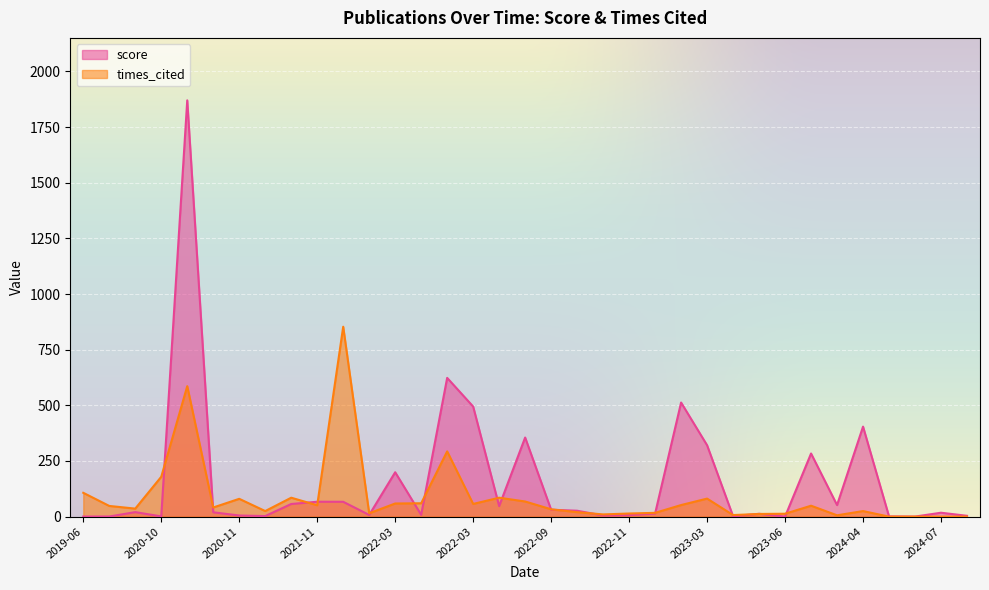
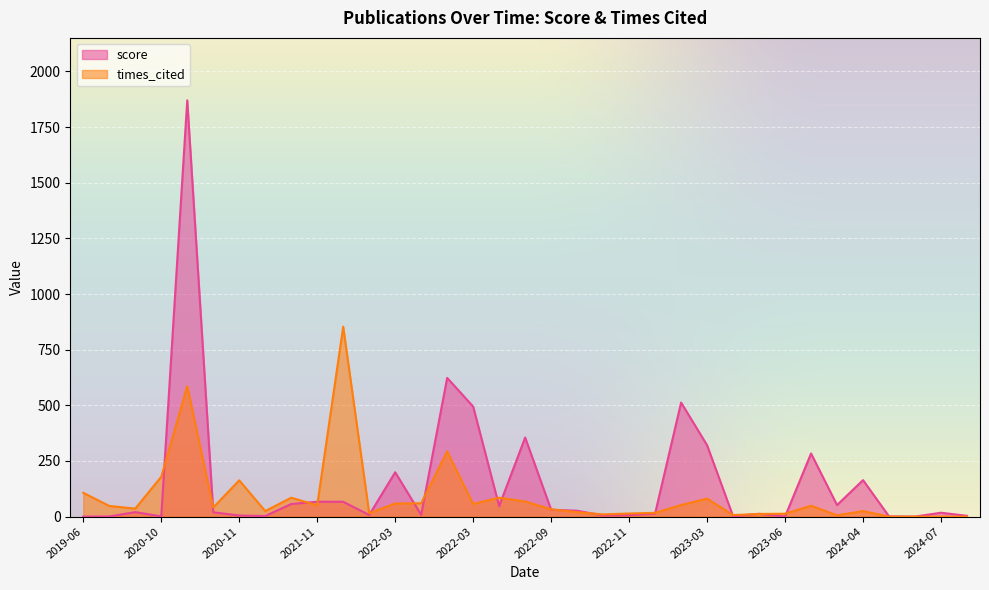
times_cited, 2020-11: 80 -> 160
score, 2024-04: 400 -> 160
